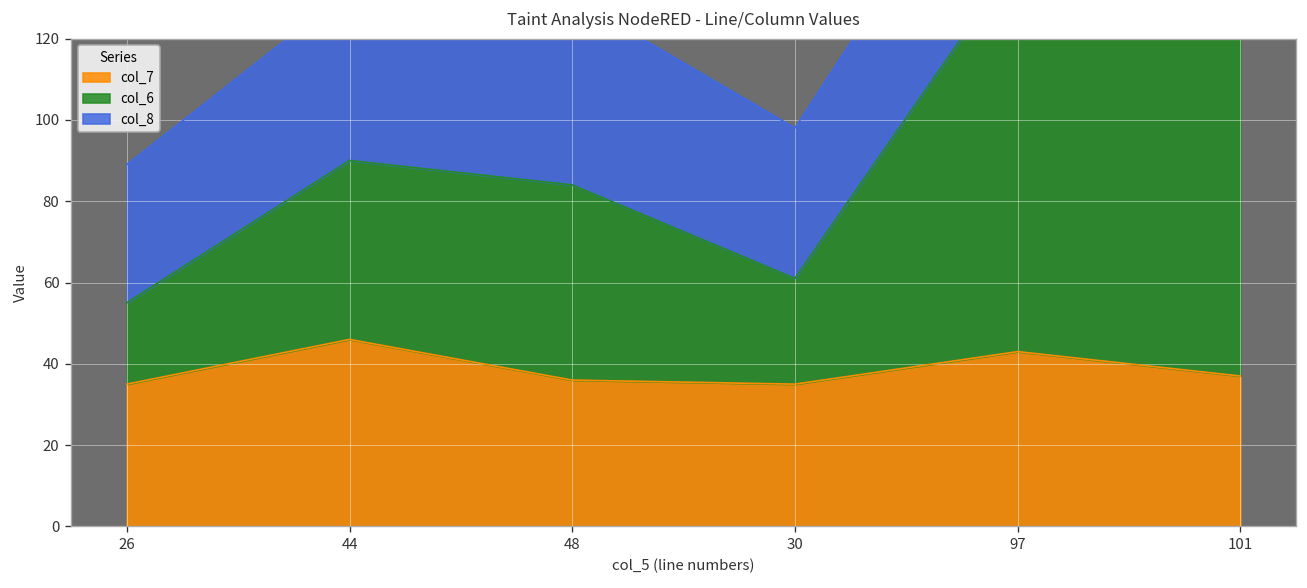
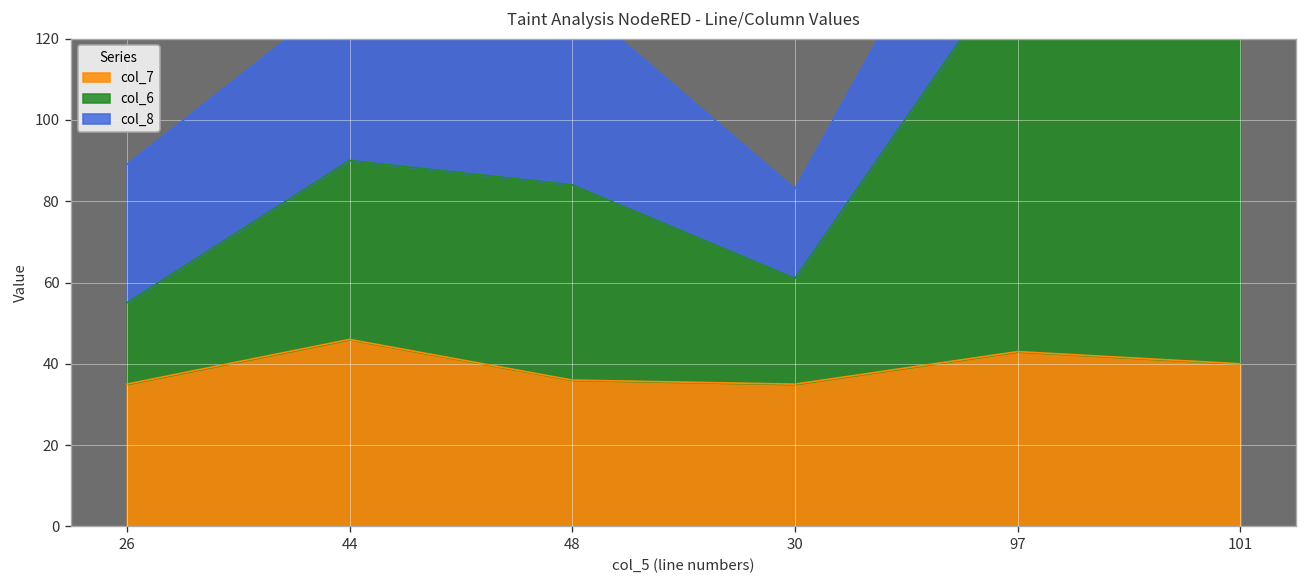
col_8, 30: 37 -> 22
col_7, 101: 37 -> 40
